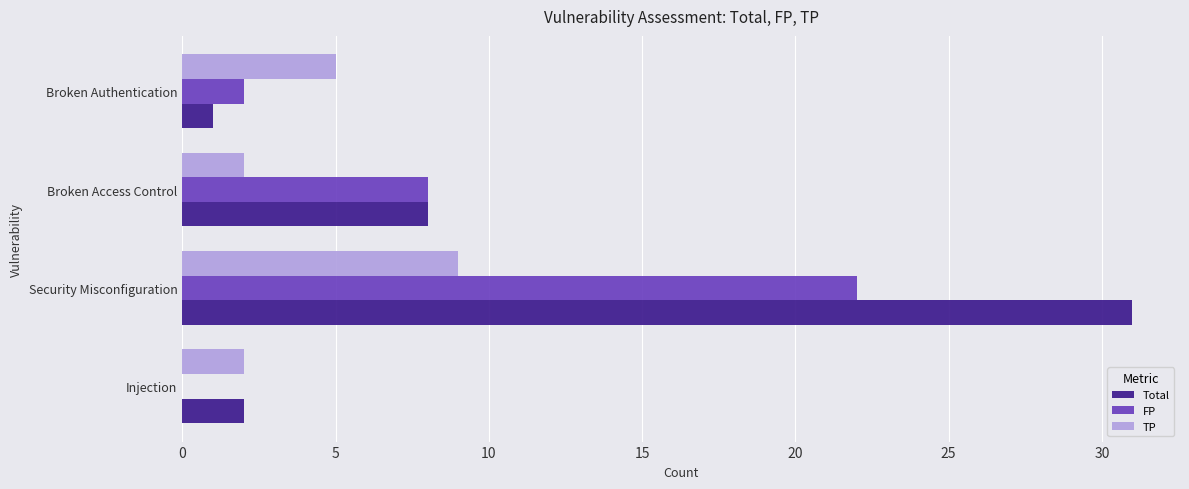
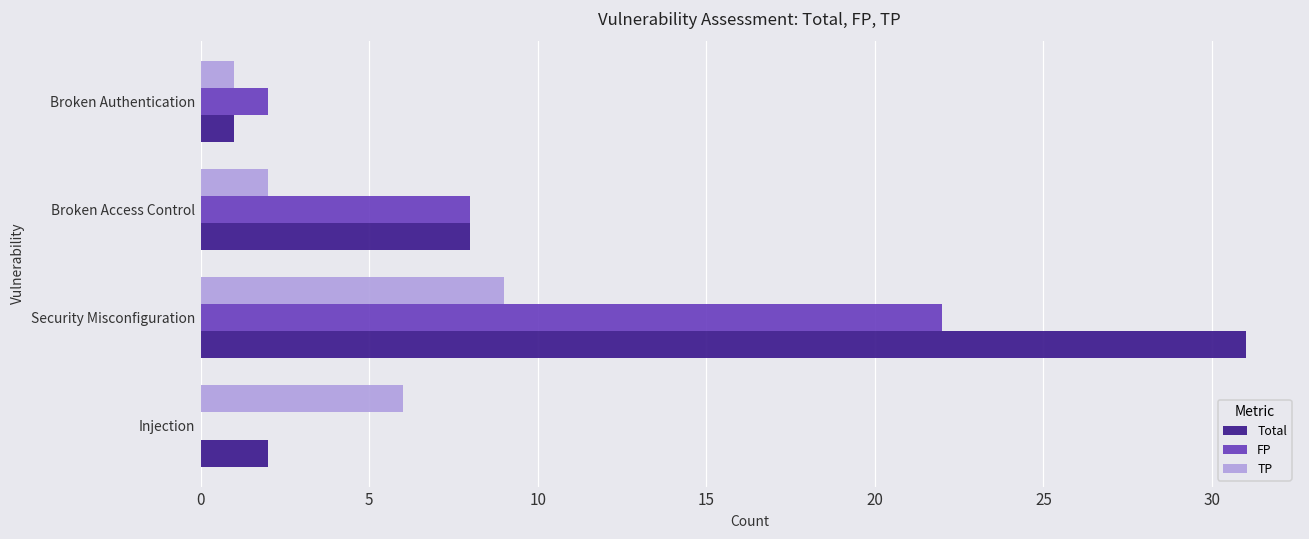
TP, Broken Authentication: 5 -> 1
TP, Injection: 2 -> 6
